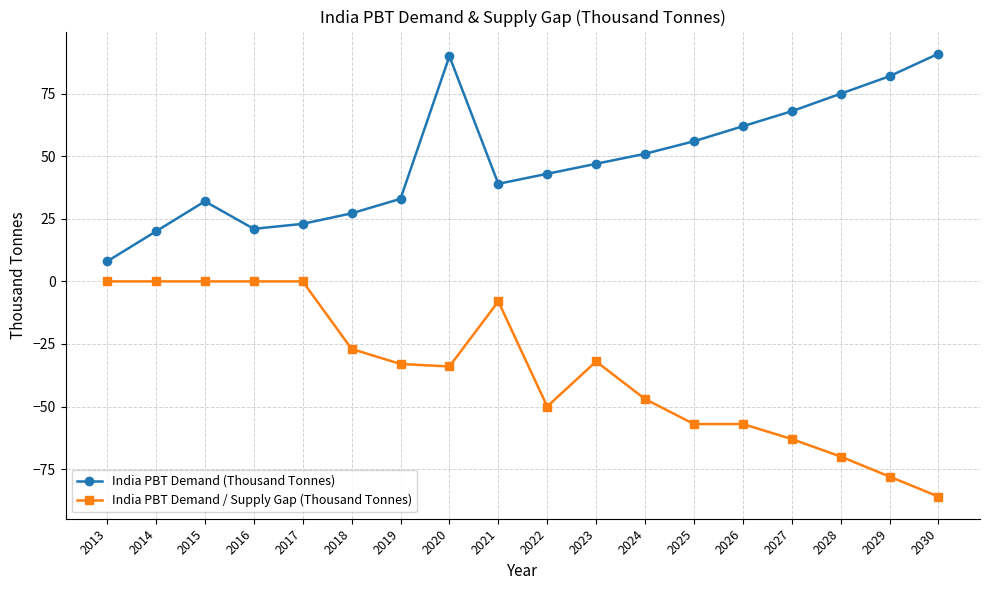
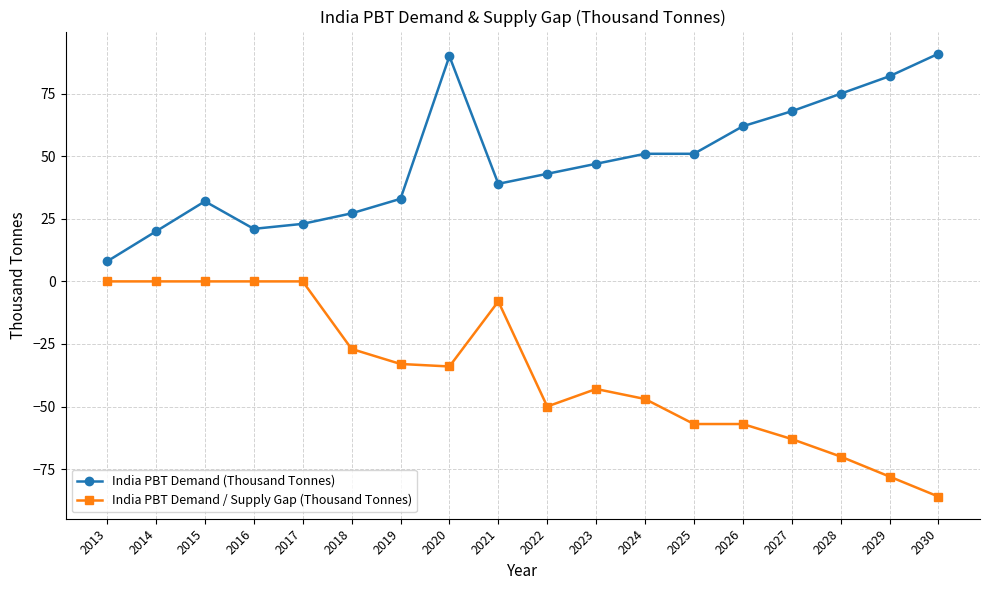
India PBT Demand / Supply Gap (Thousand Tonnes), 2023: -32 -> -43
India PBT Demand (Thousand Tonnes), 2025: 56 -> 51
